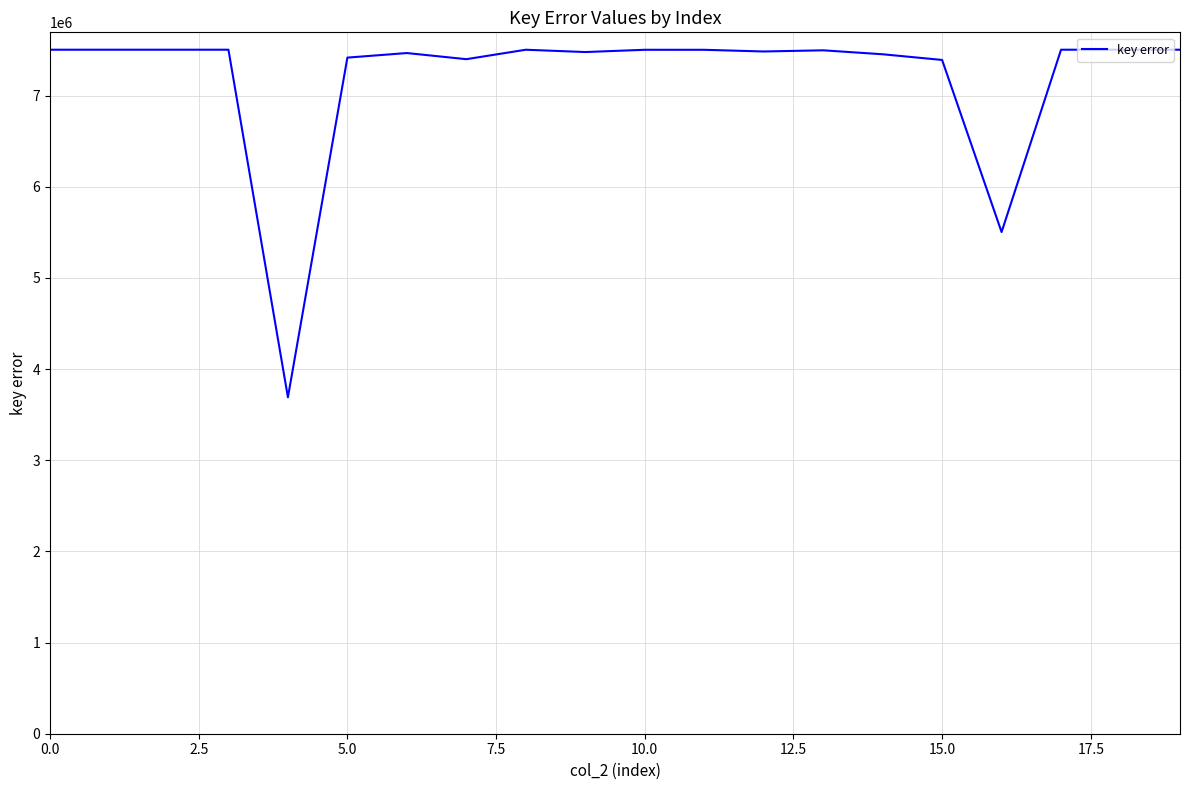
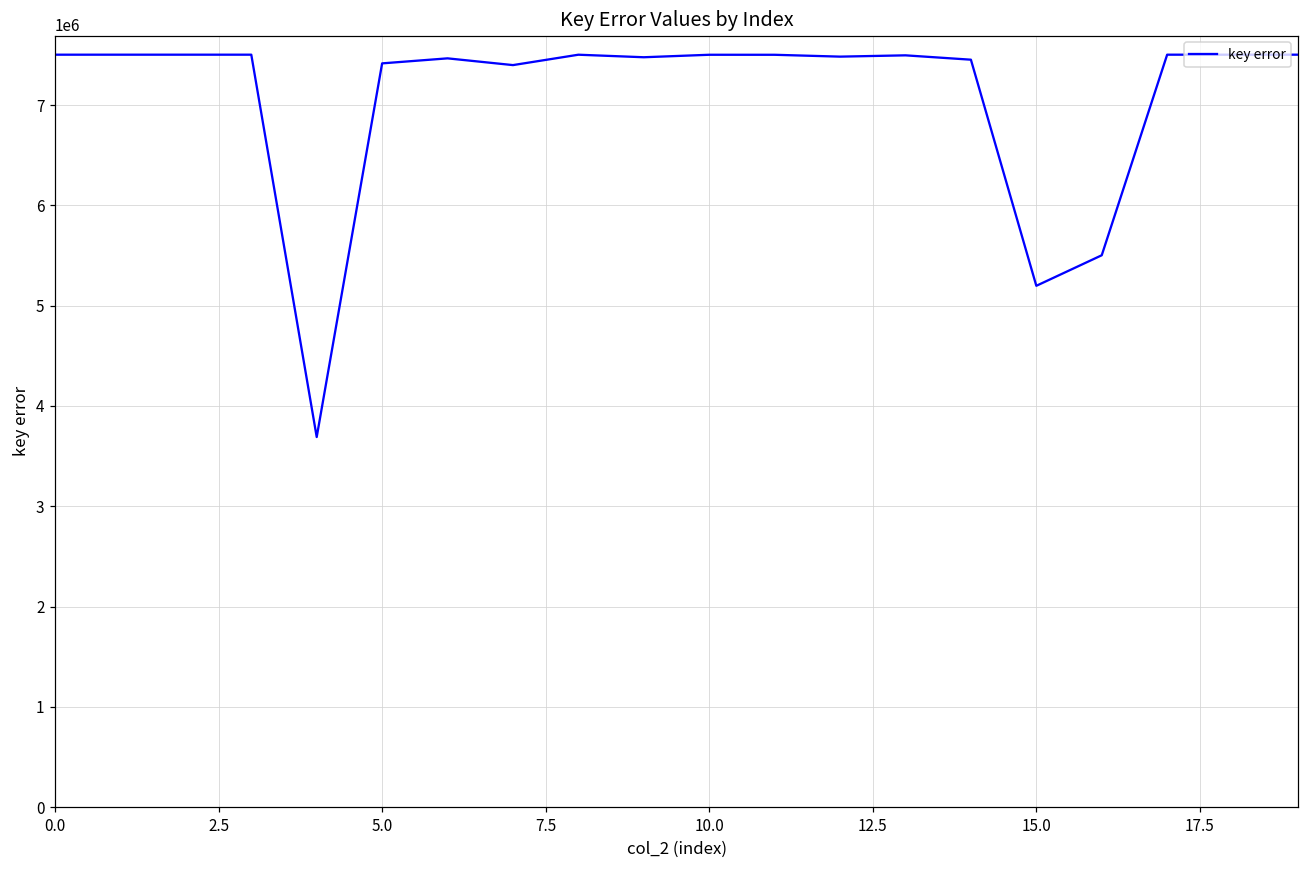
15.0: 7400000 -> 5200000
